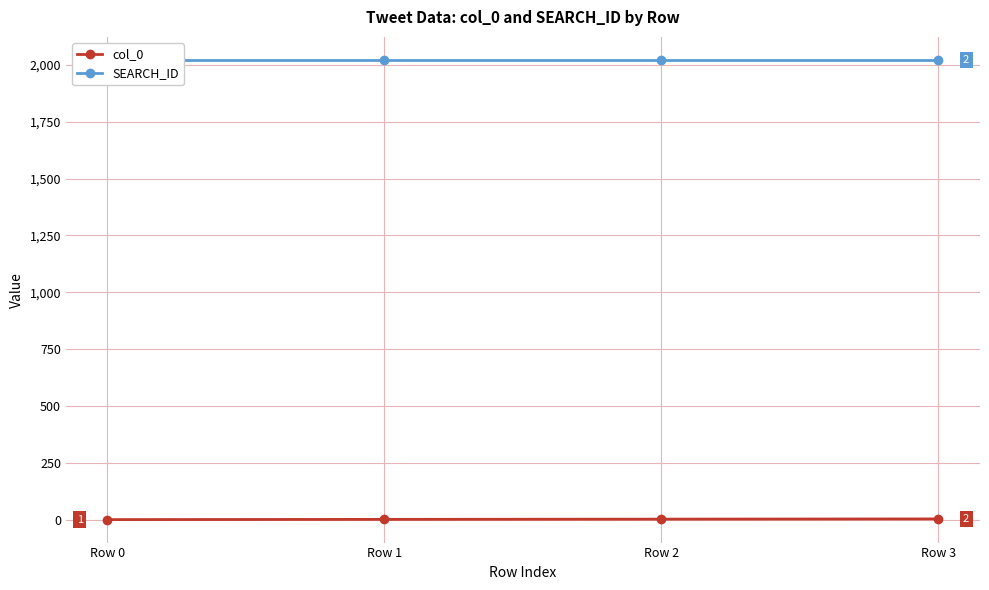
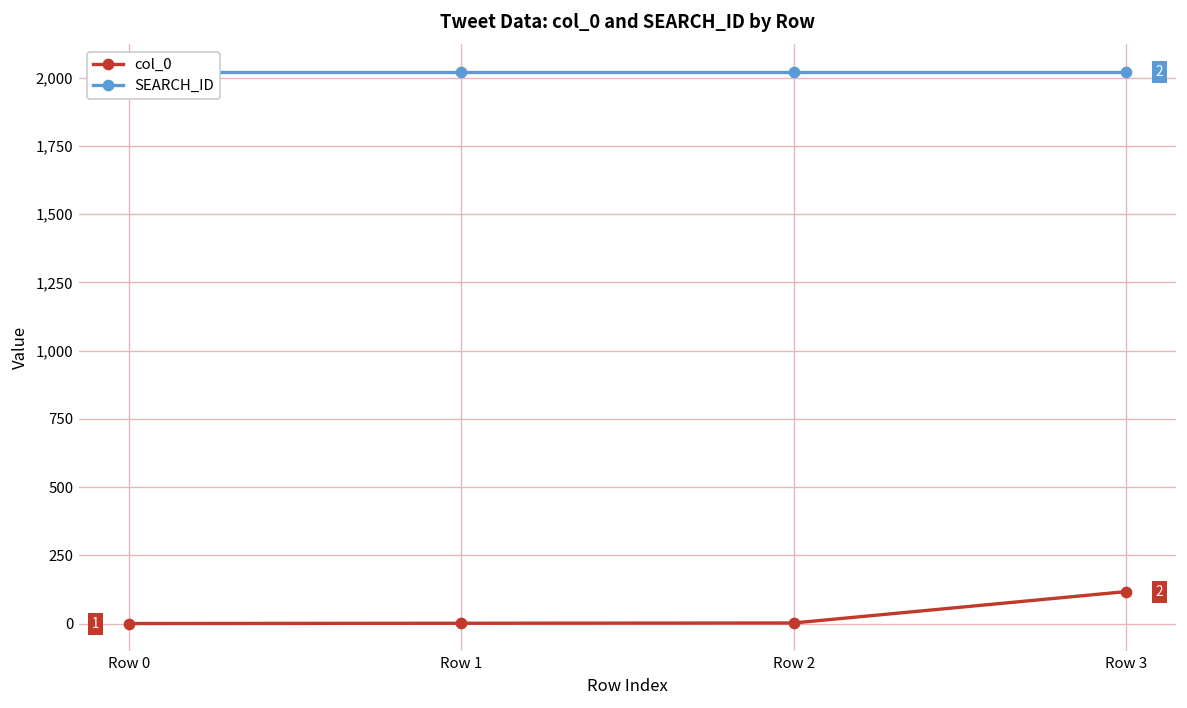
col_0, Row 3: 0 -> 120
